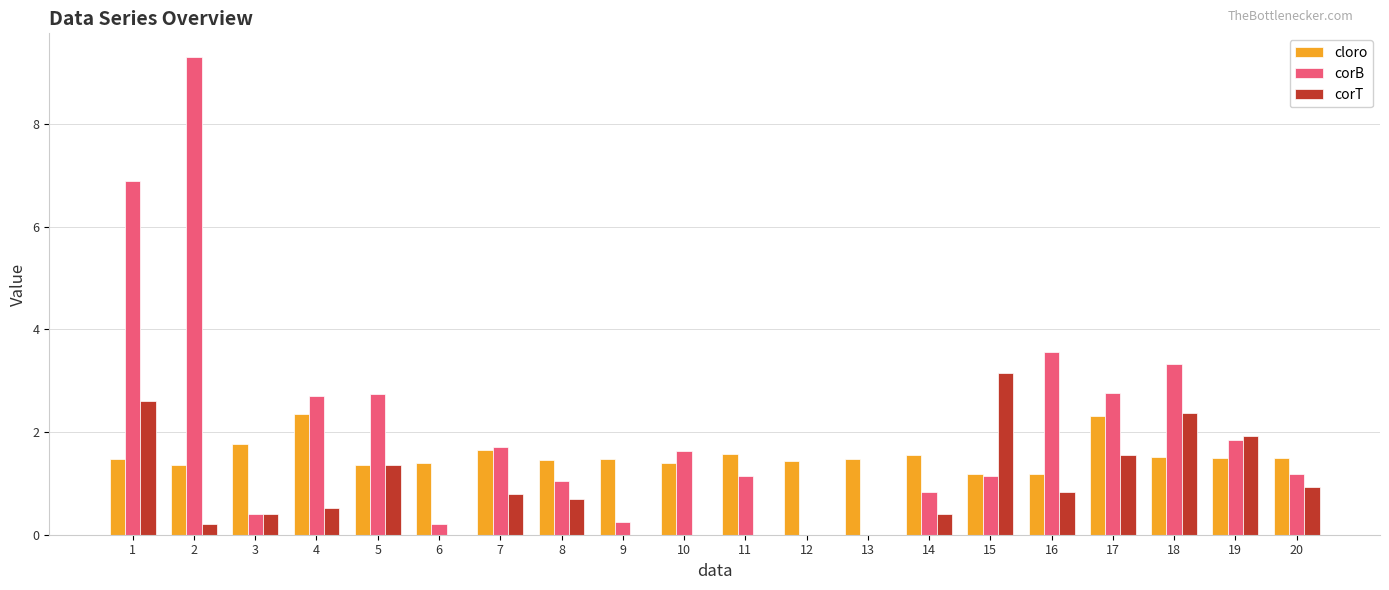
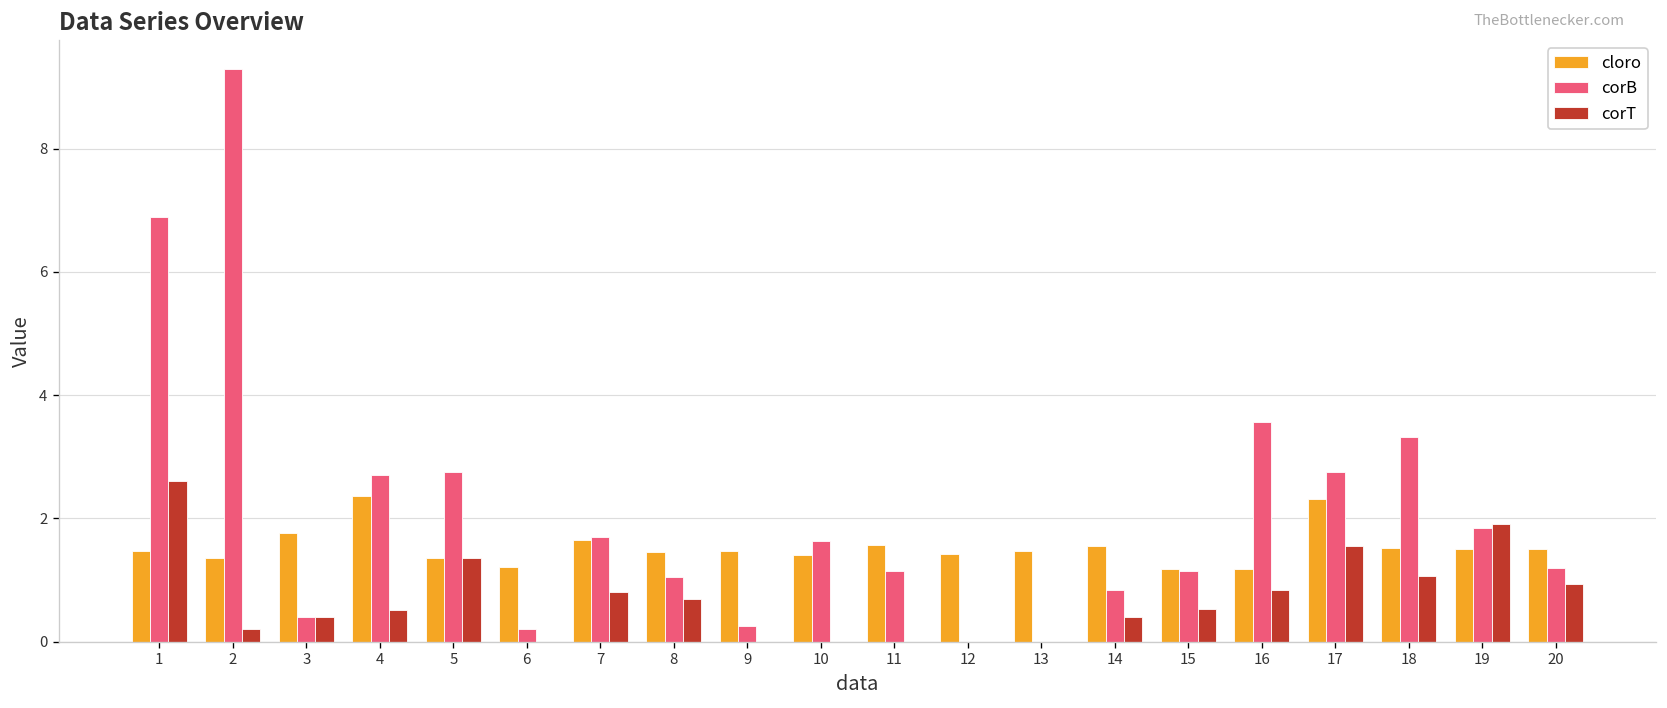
cloro, 6: 1.4 -> 1.2
corT, 15: 3.2 -> 0.5
corT, 18: 2.4 -> 1.1
